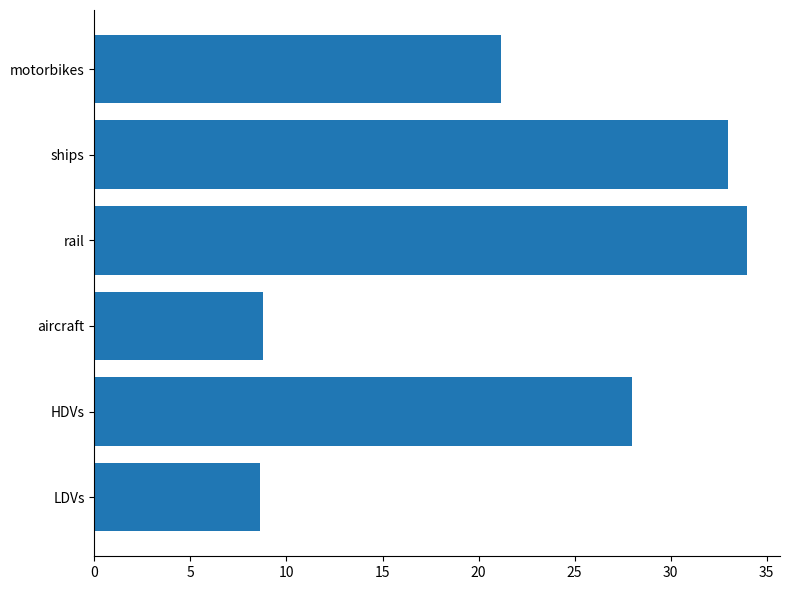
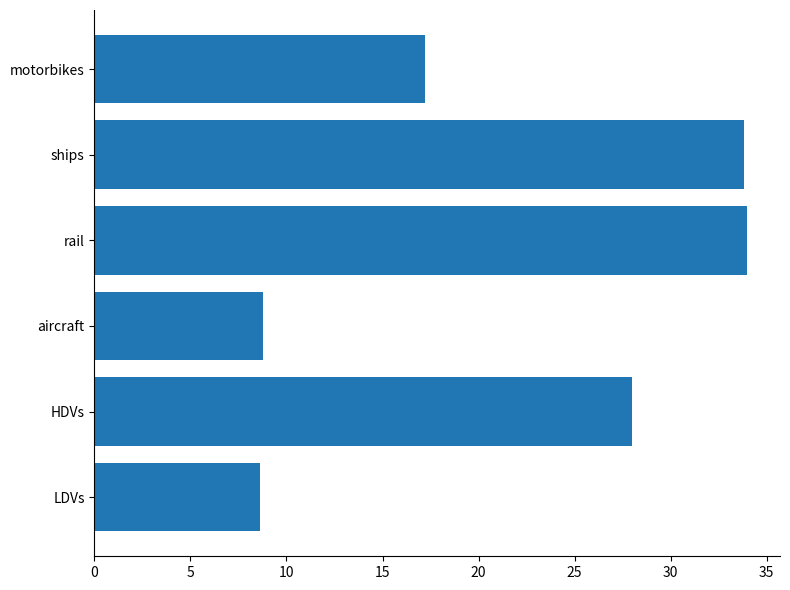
motorbikes: 21.2 -> 17.2
ships: 33.0 -> 33.8
